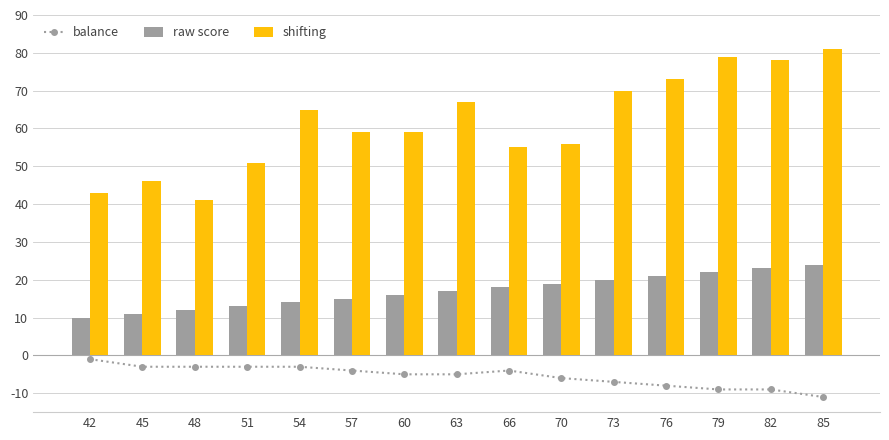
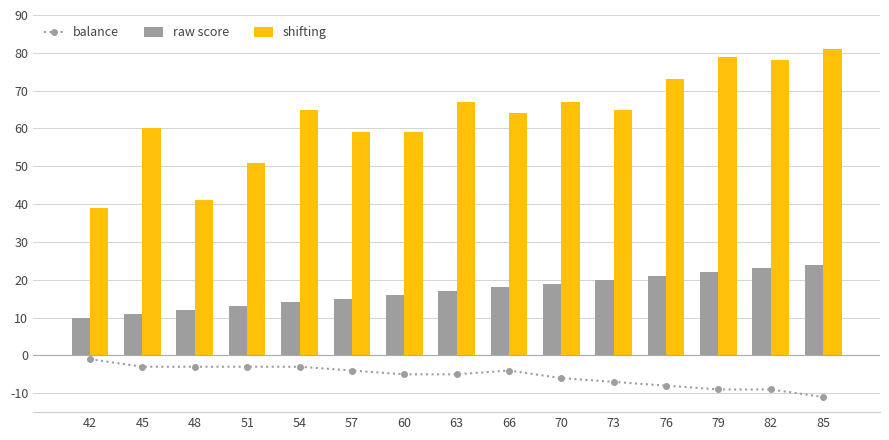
shifting, 42: 43 -> 39
shifting, 45: 46 -> 60
shifting, 66: 55 -> 64
shifting, 70: 56 -> 67
shifting, 73: 70 -> 65
